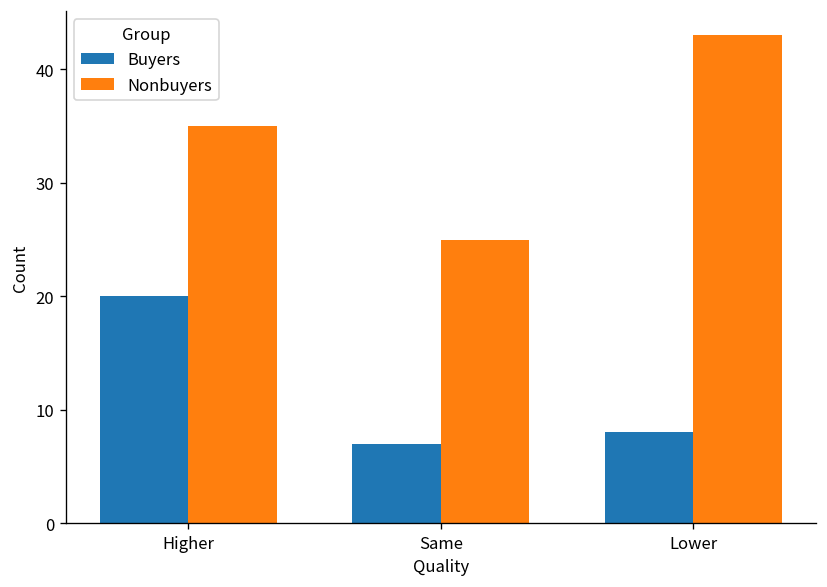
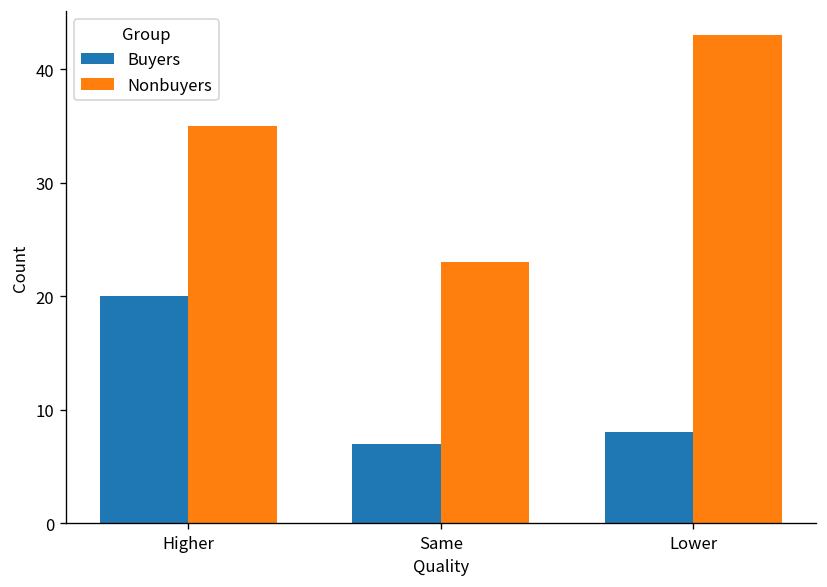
Nonbuyers, Same: 25 -> 23
